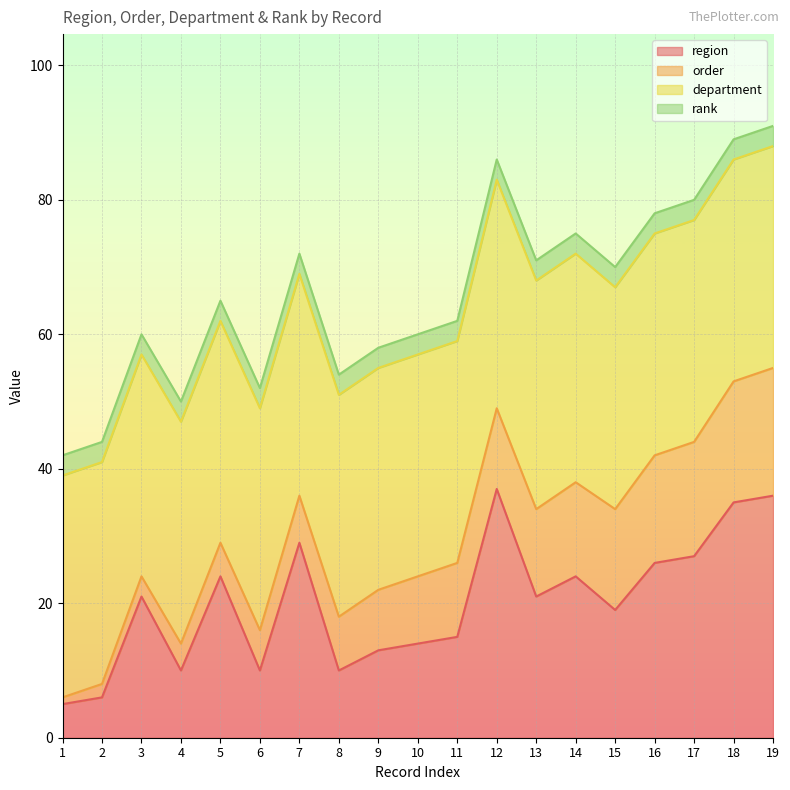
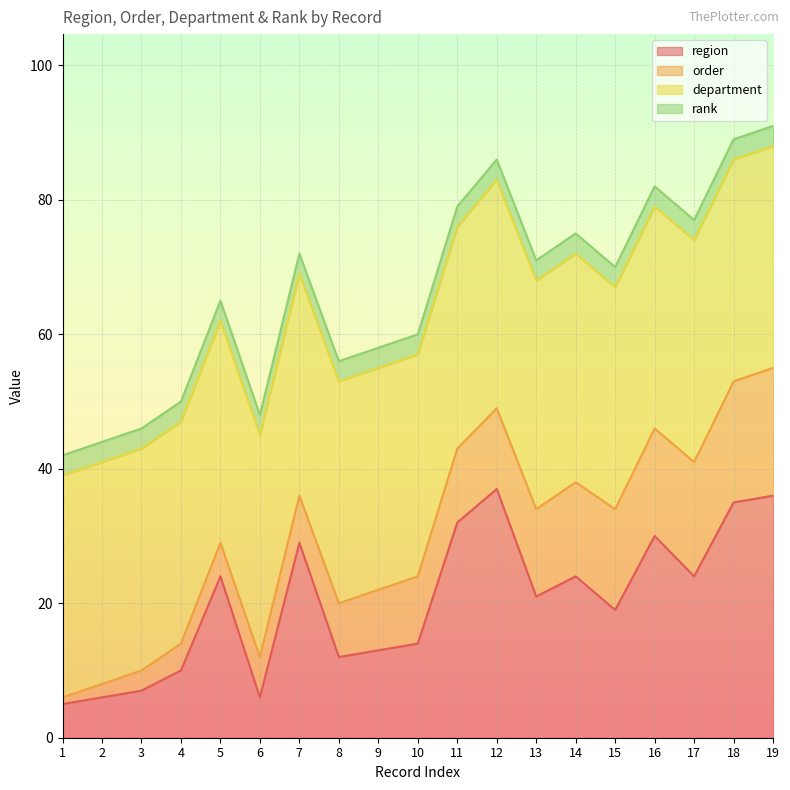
region, 3: 21 -> 7
region, 6: 10 -> 6
region, 8: 10 -> 12
region, 11: 15 -> 32
region, 16: 26 -> 30
region, 17: 27 -> 24
